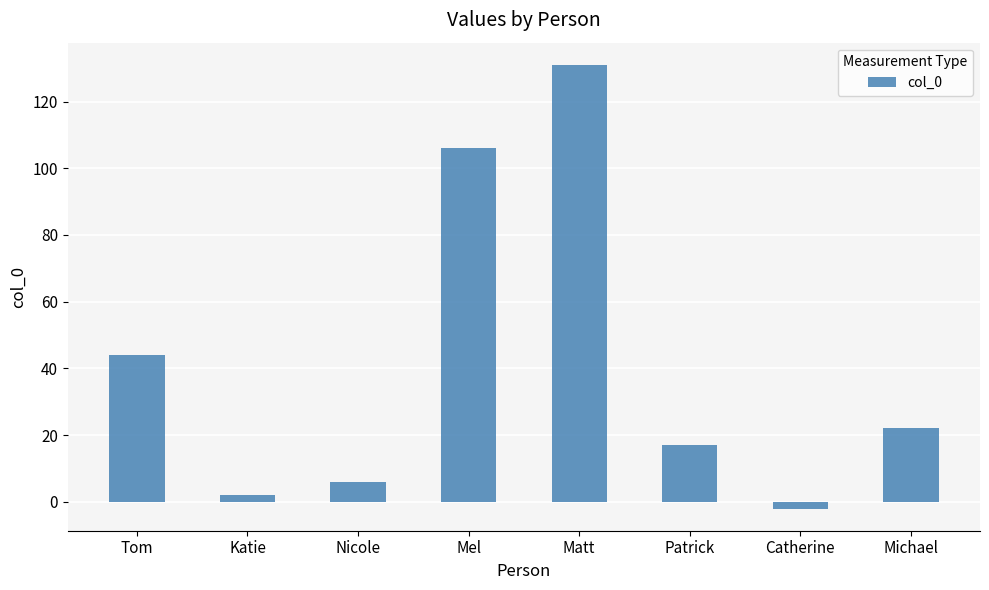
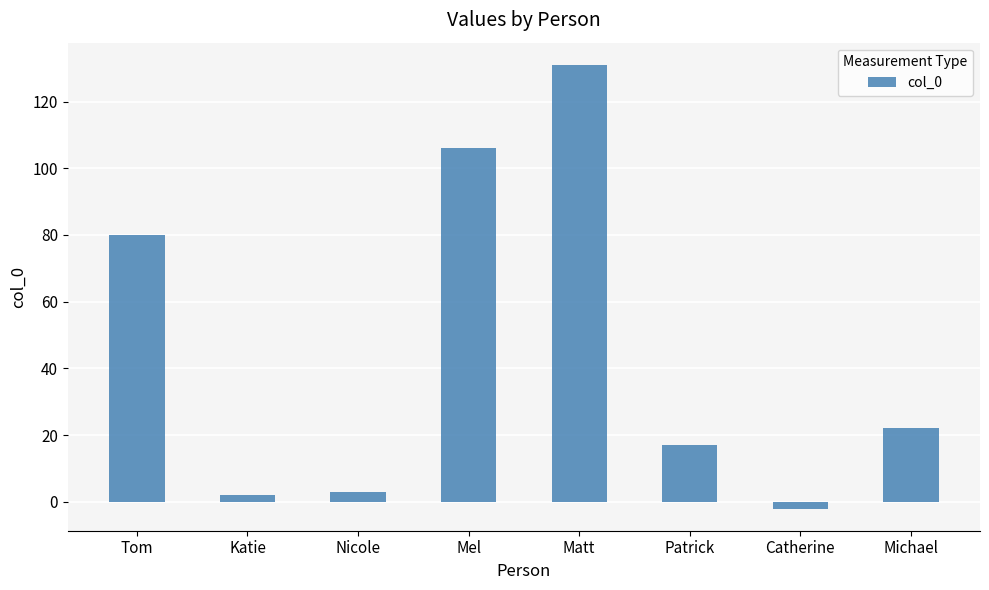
Tom: 44 -> 80
Nicole: 6 -> 3
